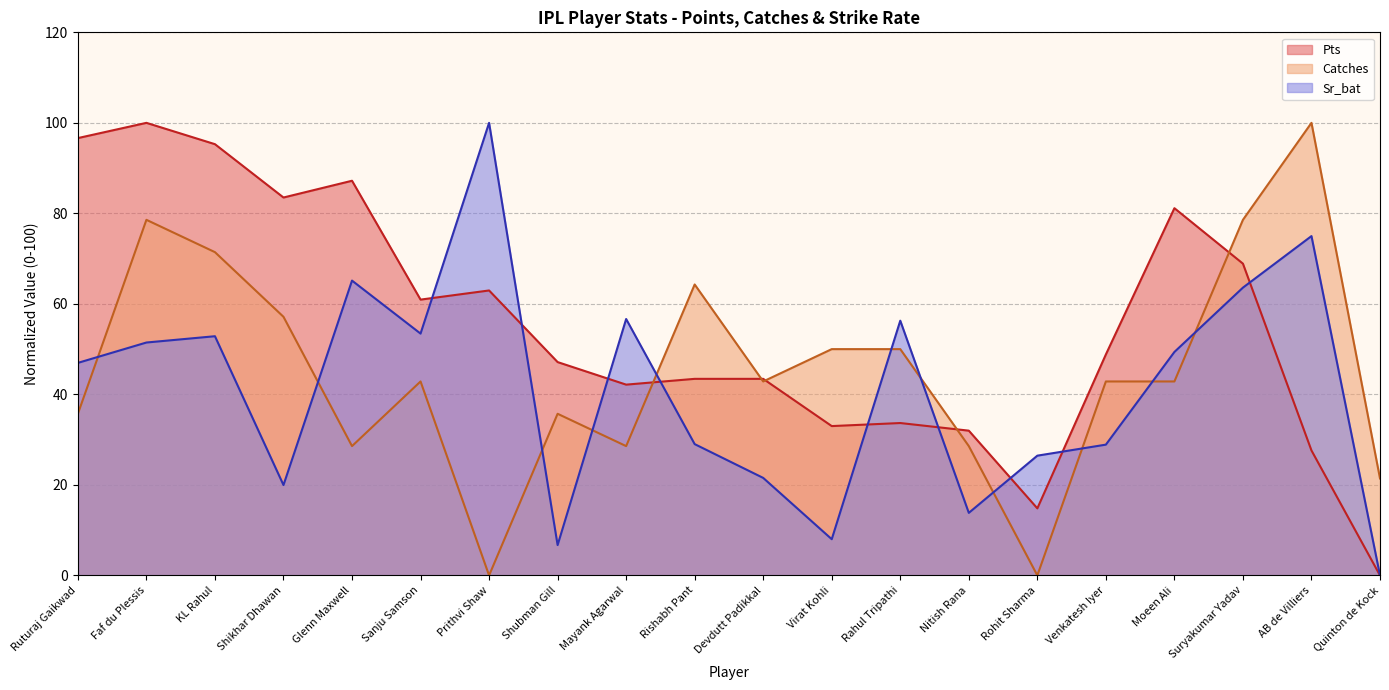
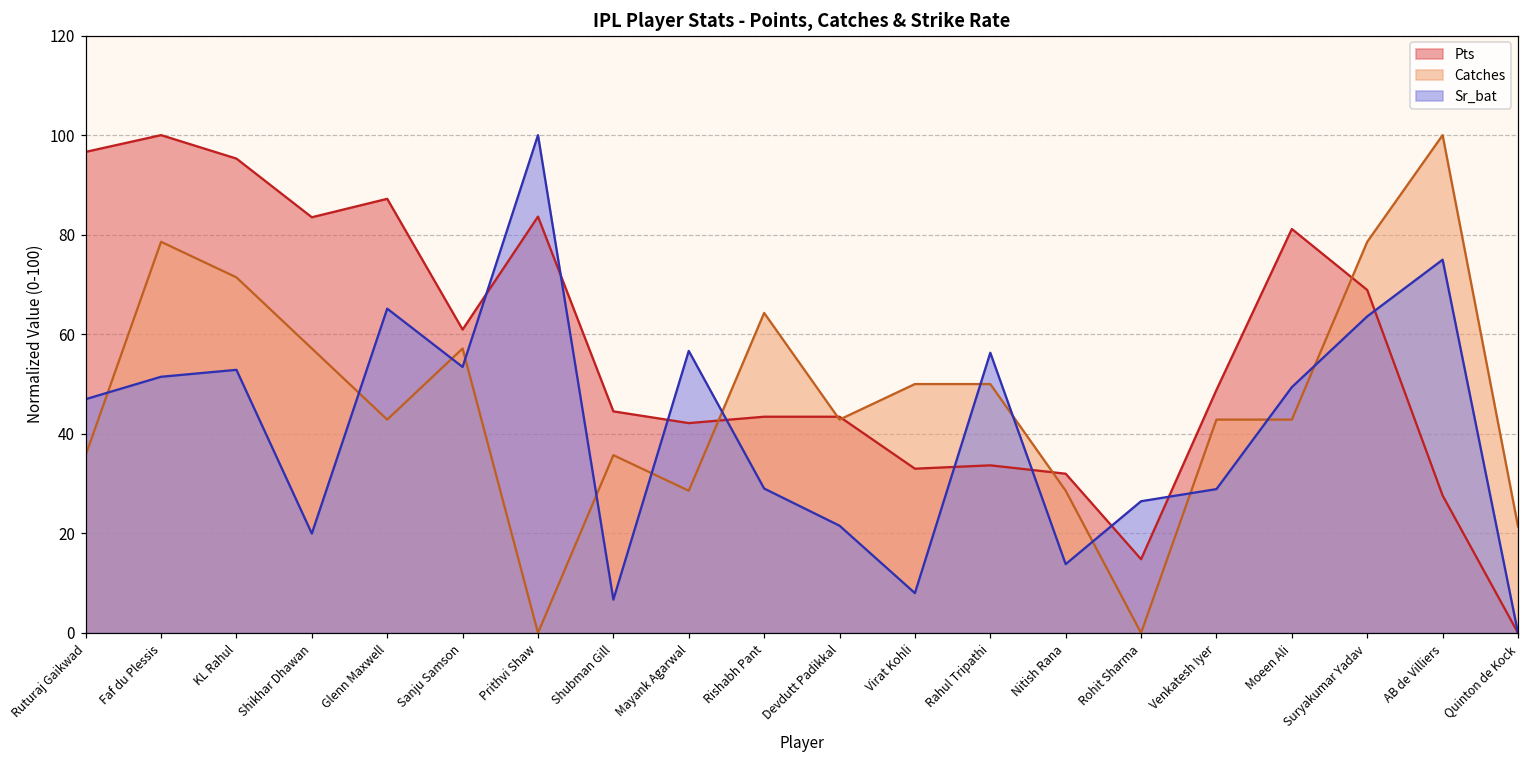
Catches, Glenn Maxwell: 29 -> 43
Catches, Sanju Samson: 43 -> 57
Pts, Prithvi Shaw: 63 -> 84
Pts, Shubman Gill: 47 -> 45
